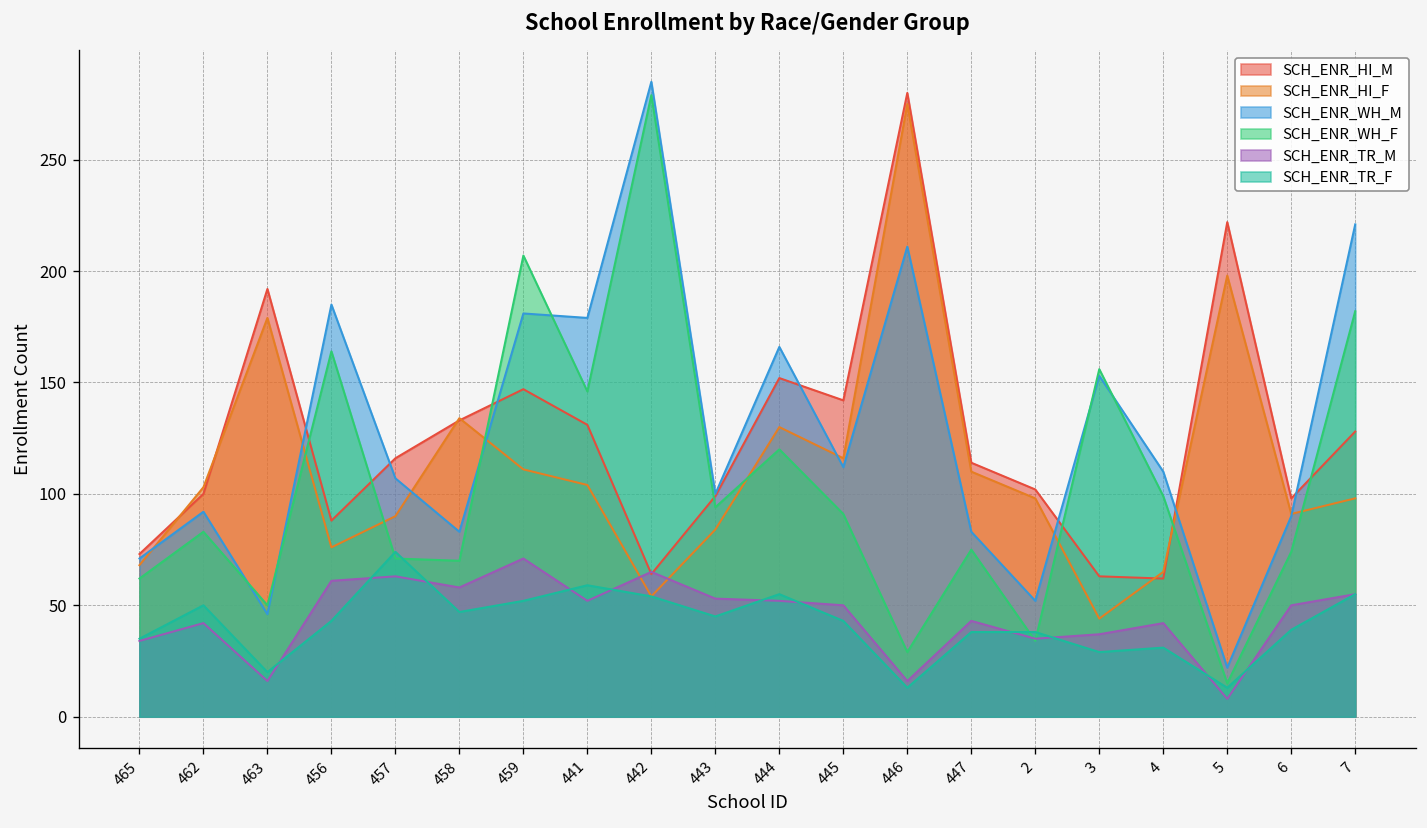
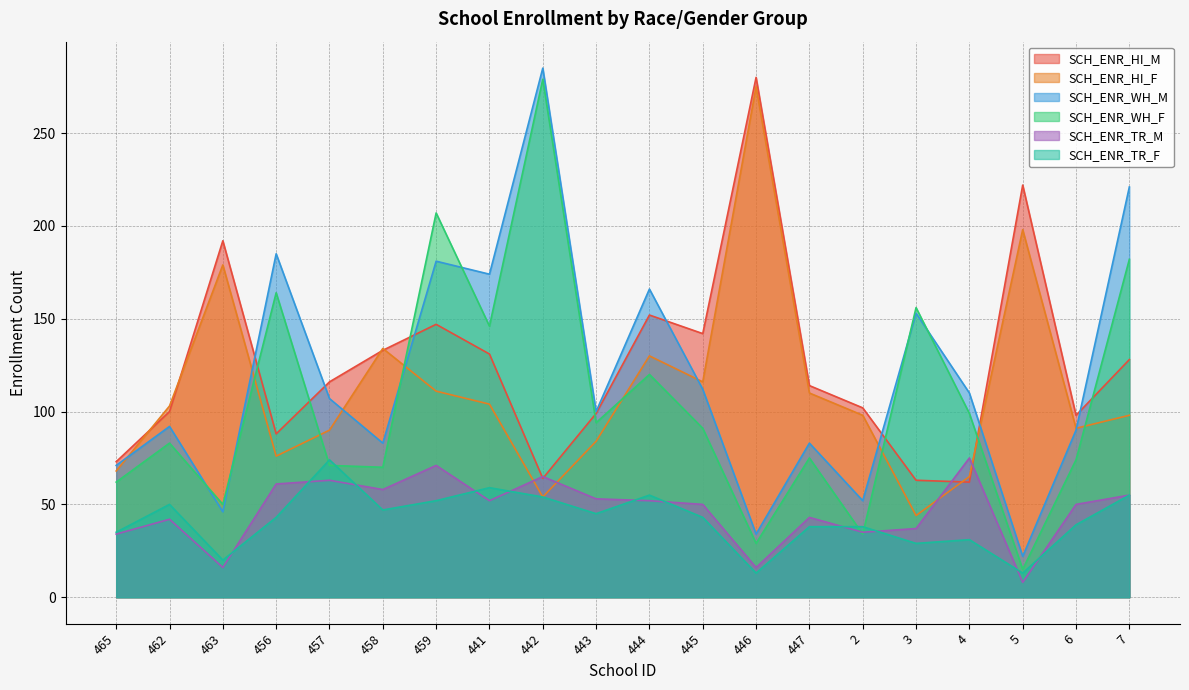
SCH_ENR_WH_M, 441: 179 -> 174
SCH_ENR_WH_M, 446: 211 -> 34
SCH_ENR_TR_M, 4: 42 -> 75
